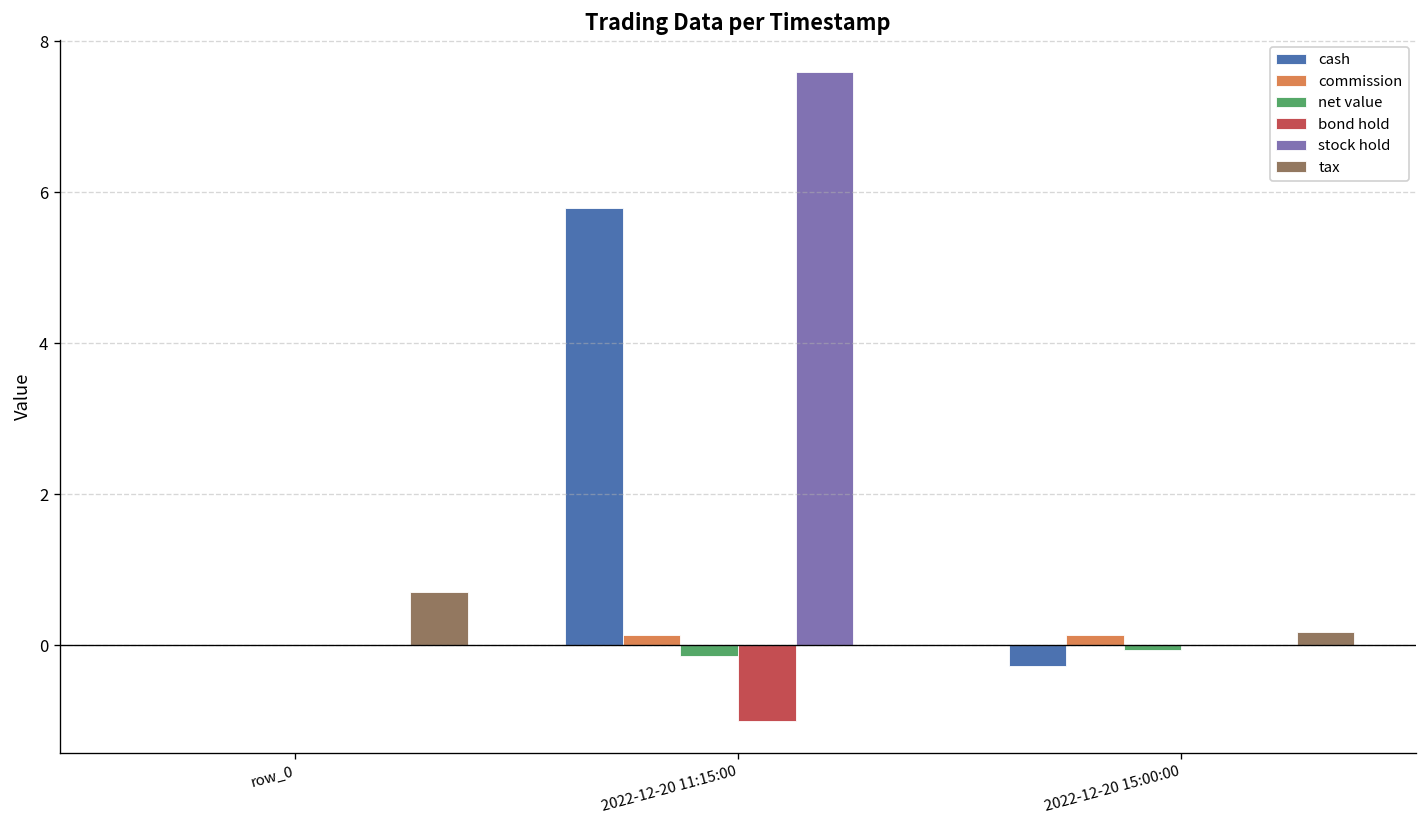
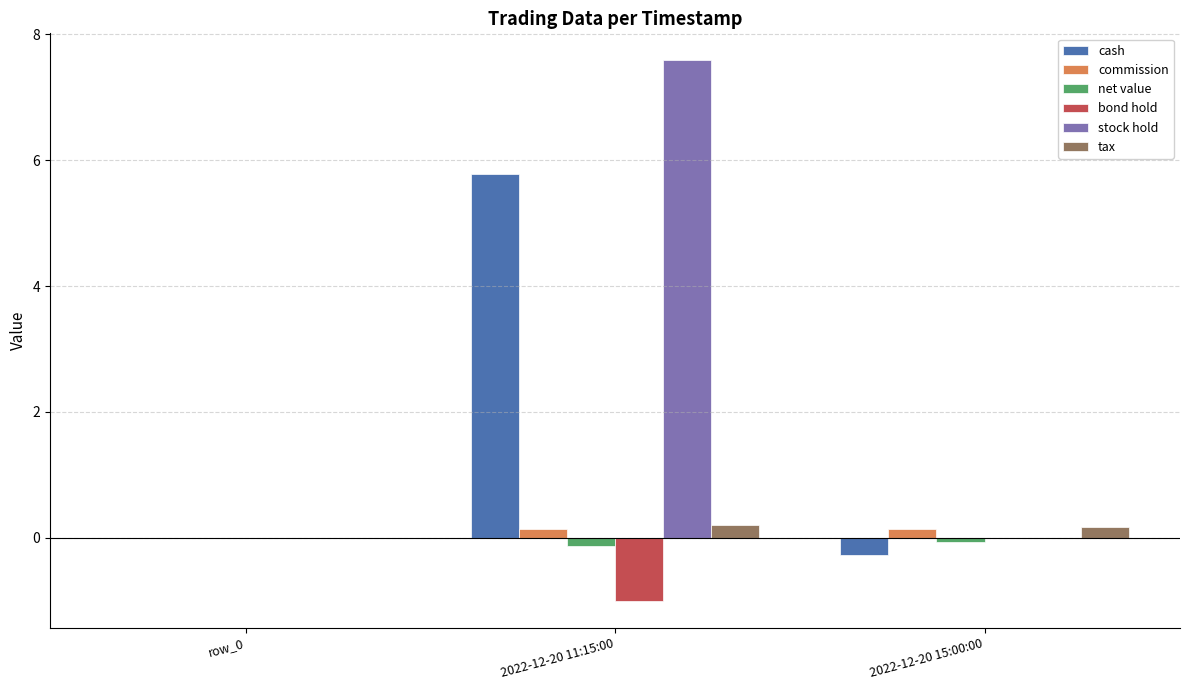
tax, row_0: 0.7 -> 0.0
tax, 2022-12-20 11:15:00: 0.0 -> 0.2
